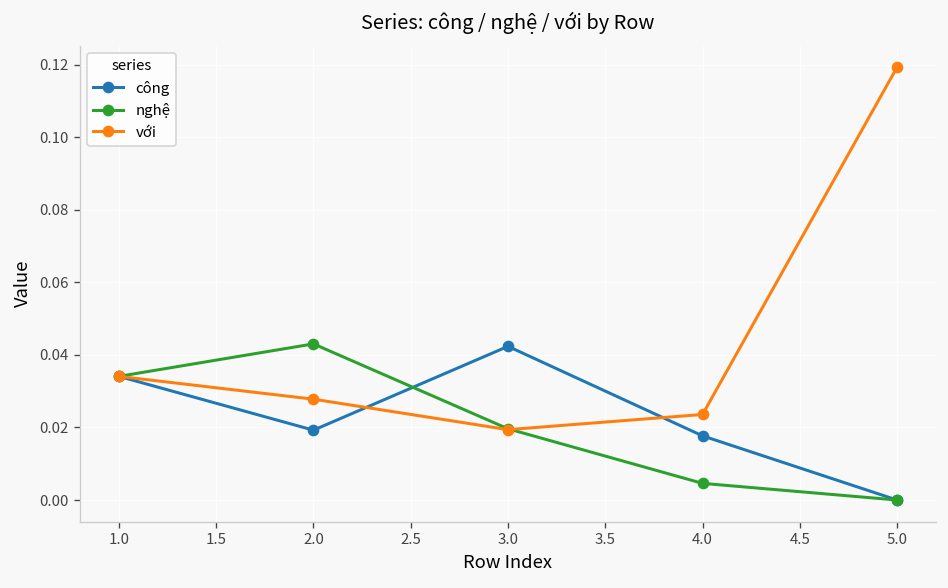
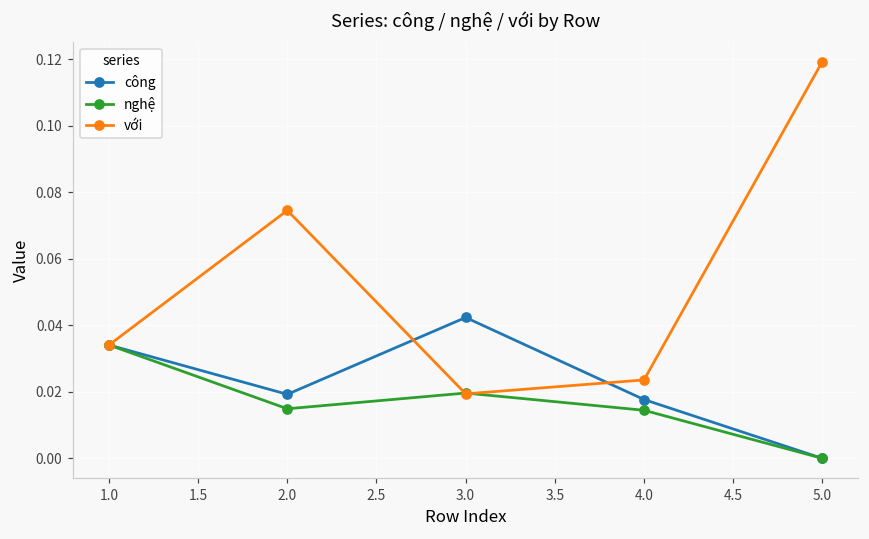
nghệ, 2.0: 0.043 -> 0.015
với, 2.0: 0.028 -> 0.075
nghệ, 4.0: 0.005 -> 0.014
